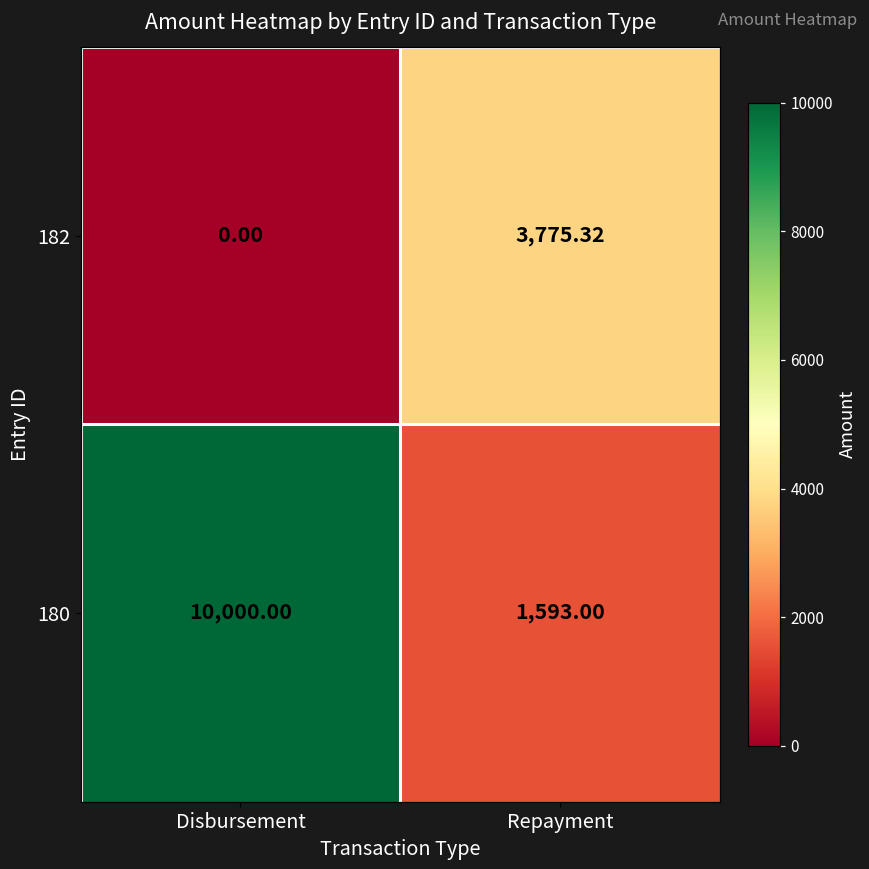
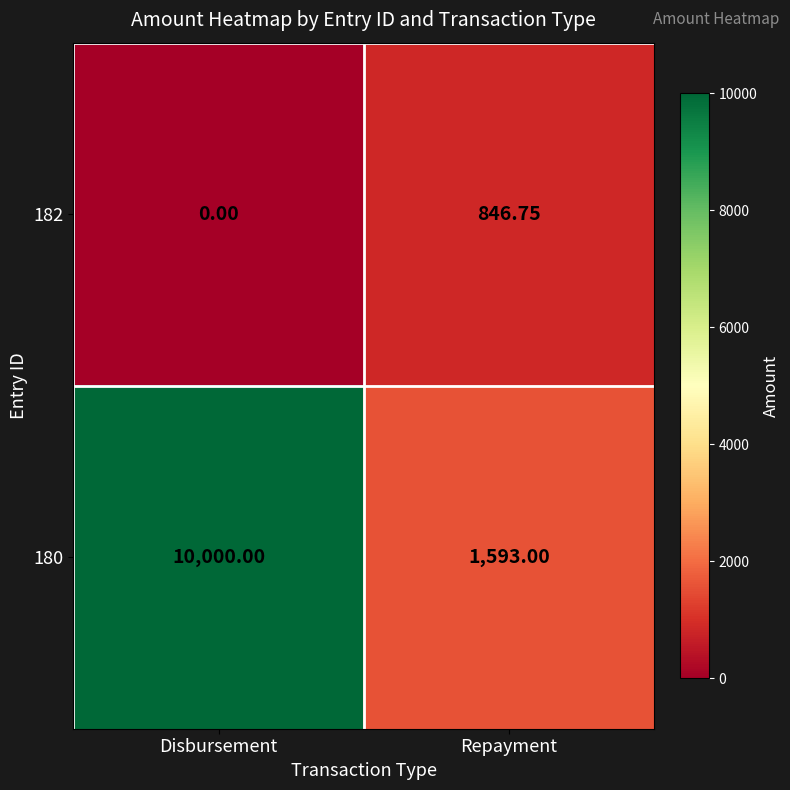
182, Repayment: 3,775.32 -> 846.75
